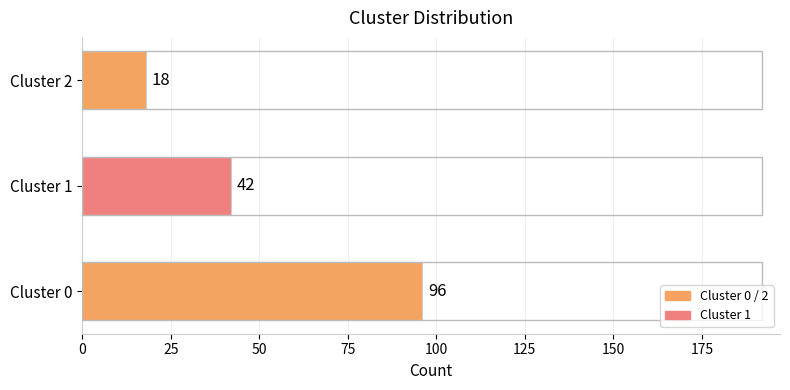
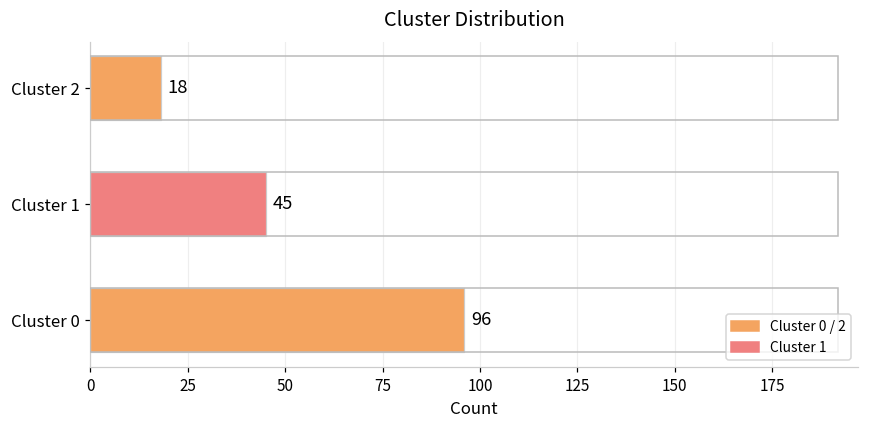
Cluster 1: 42 -> 45
